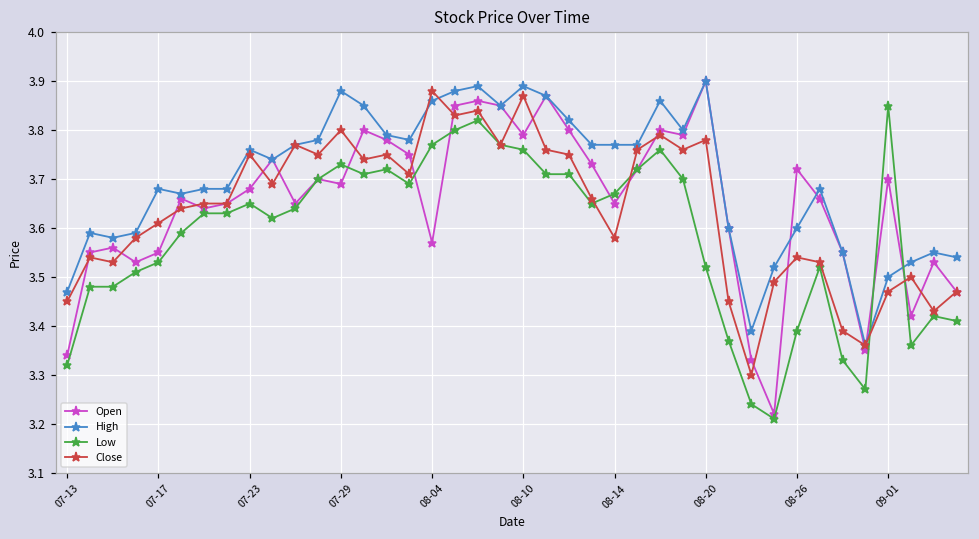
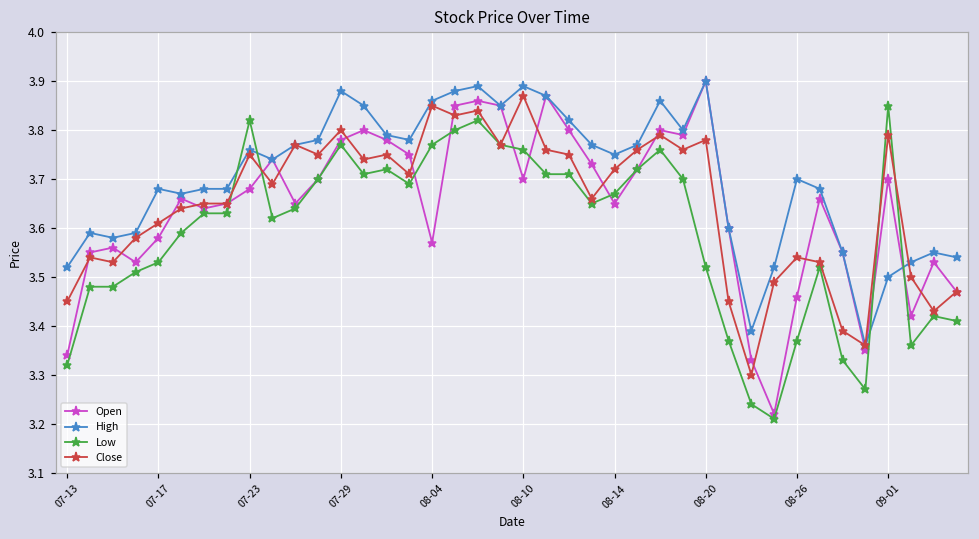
High, 07-13: 3.47 -> 3.52
Open, 07-17: 3.55 -> 3.58
Low, 07-23: 3.65 -> 3.82
Open, 07-29: 3.69 -> 3.78
Low, 07-29: 3.73 -> 3.77
Close, 08-04: 3.88 -> 3.85
Open, 08-10: 3.79 -> 3.70
High, 08-14: 3.77 -> 3.75
Close, 08-14: 3.58 -> 3.72
Open, 08-26: 3.72 -> 3.46
High, 08-26: 3.6 -> 3.7
Low, 08-26: 3.39 -> 3.37
Close, 09-01: 3.47 -> 3.79
